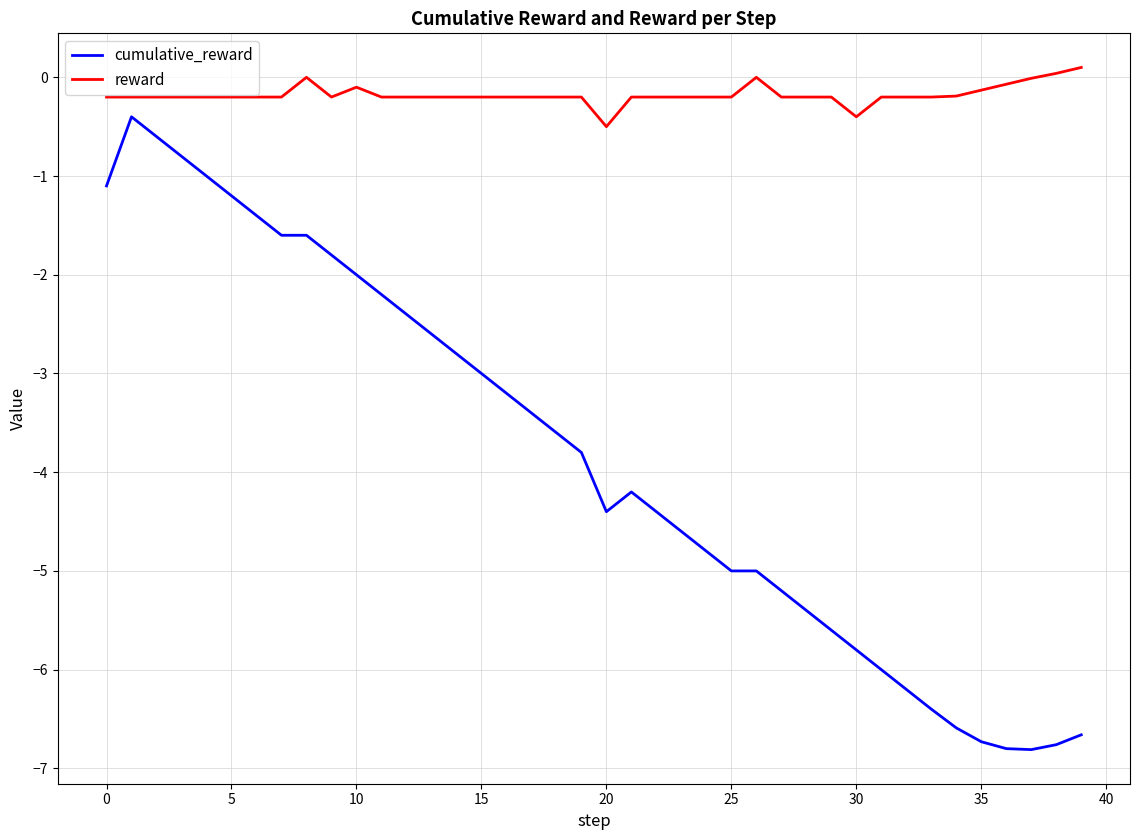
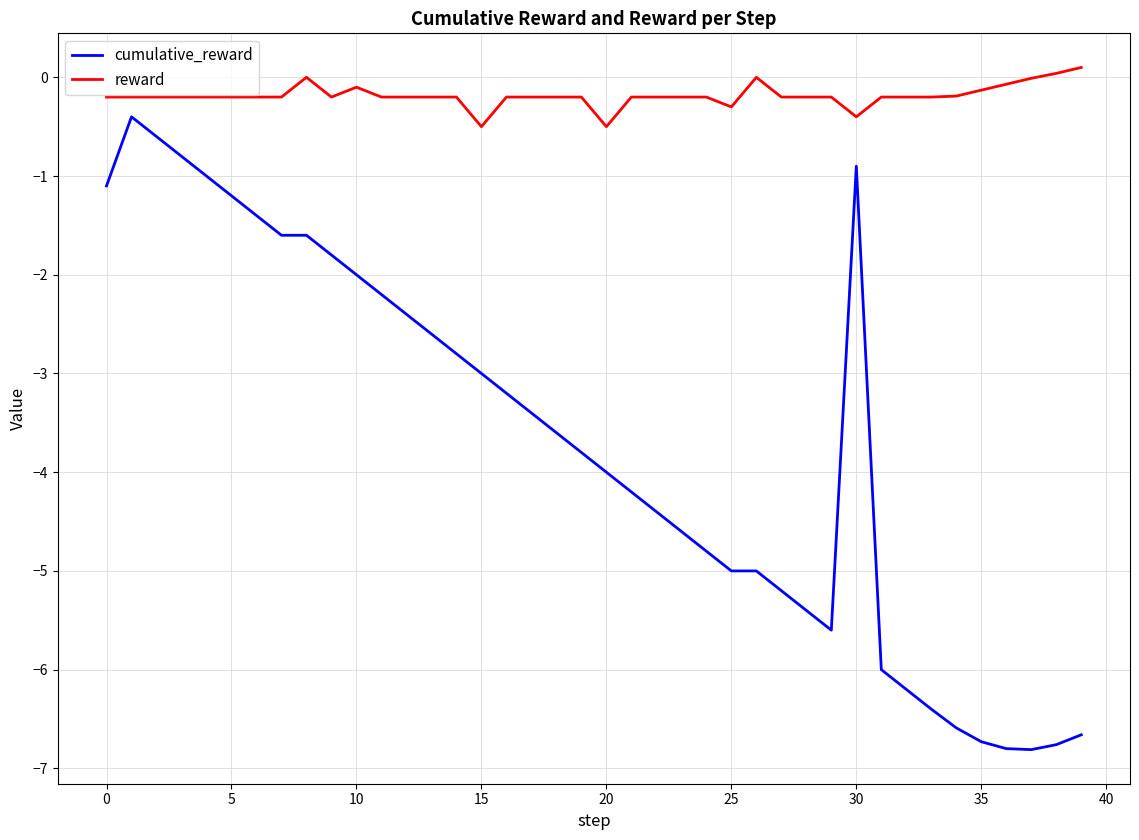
reward, 15: -0.2 -> -0.5
cumulative_reward, 20: -4.4 -> -4.0
reward, 25: -0.2 -> -0.3
cumulative_reward, 30: -5.8 -> -0.9
